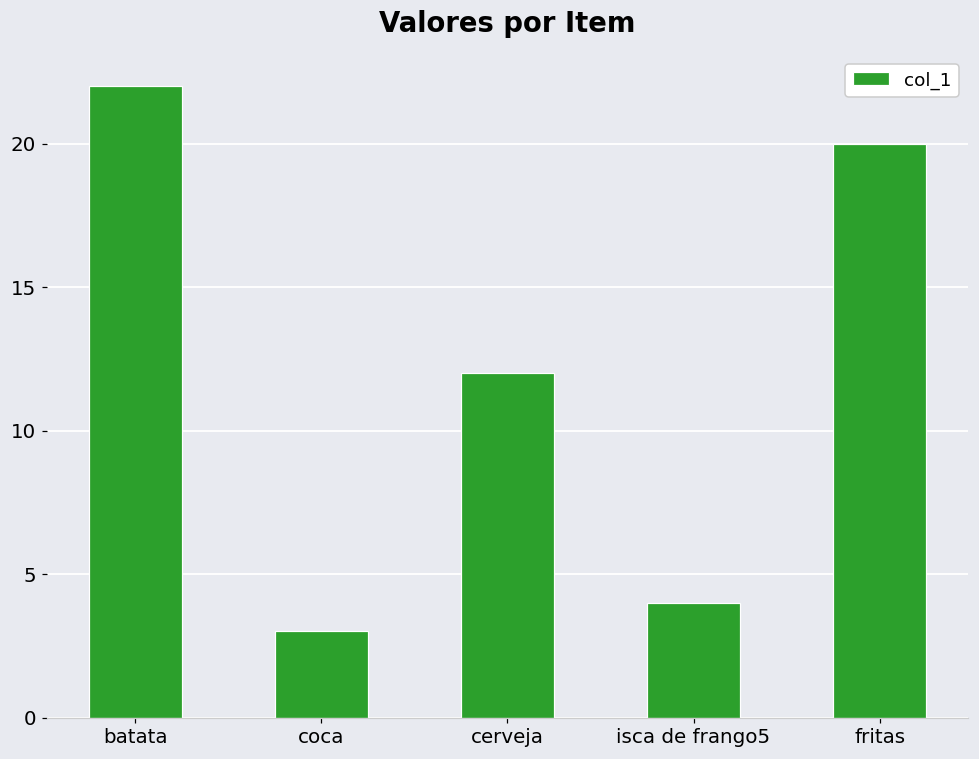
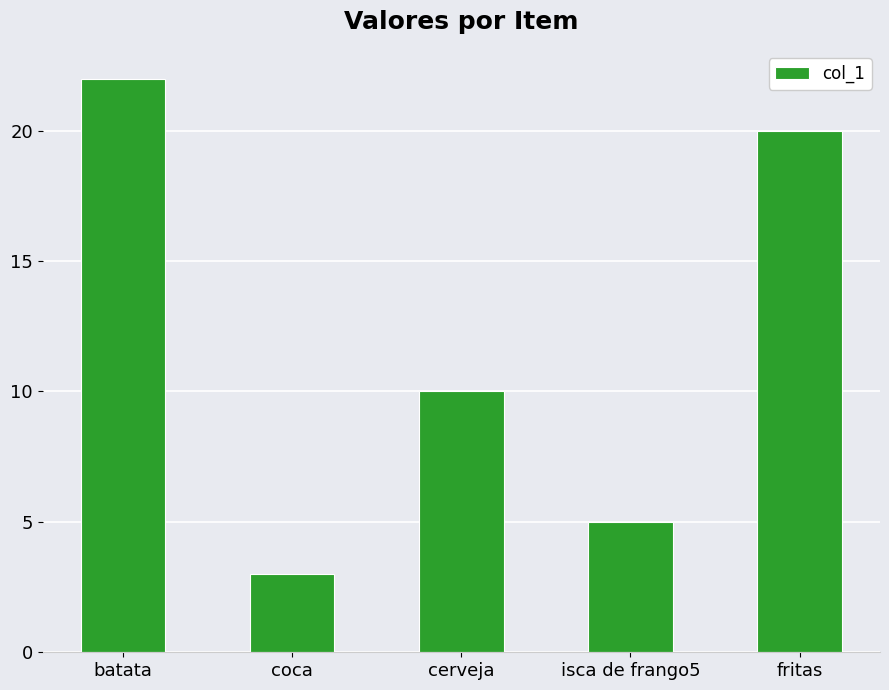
cerveja: 12 -> 10
isca de frango5: 4 -> 5
